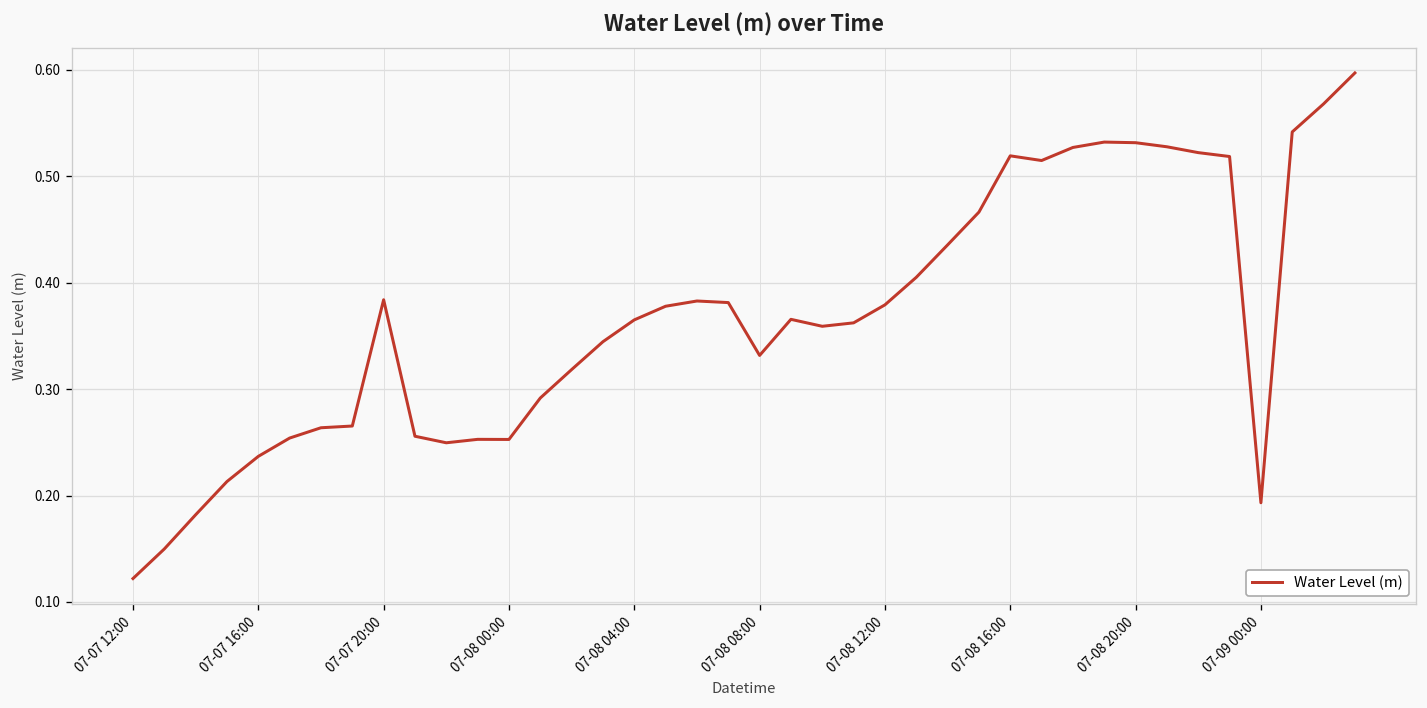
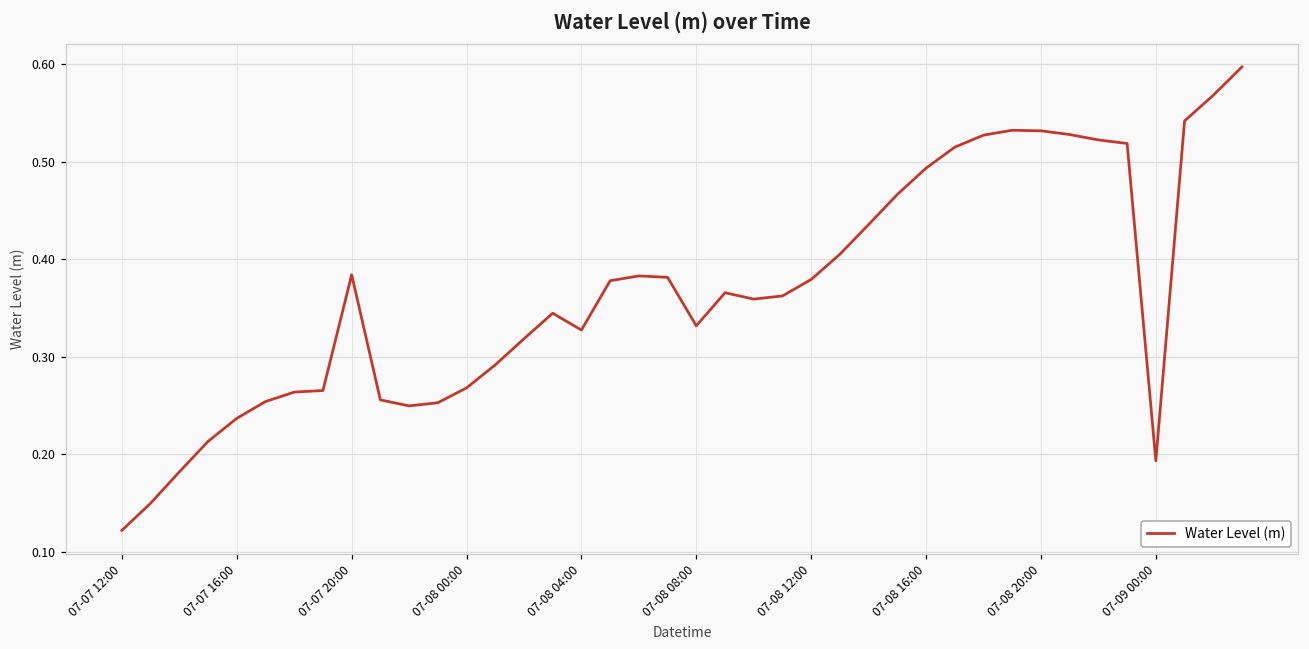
07-08 00:00: 0.25 -> 0.27
07-08 04:00: 0.37 -> 0.33
07-08 16:00: 0.52 -> 0.49
